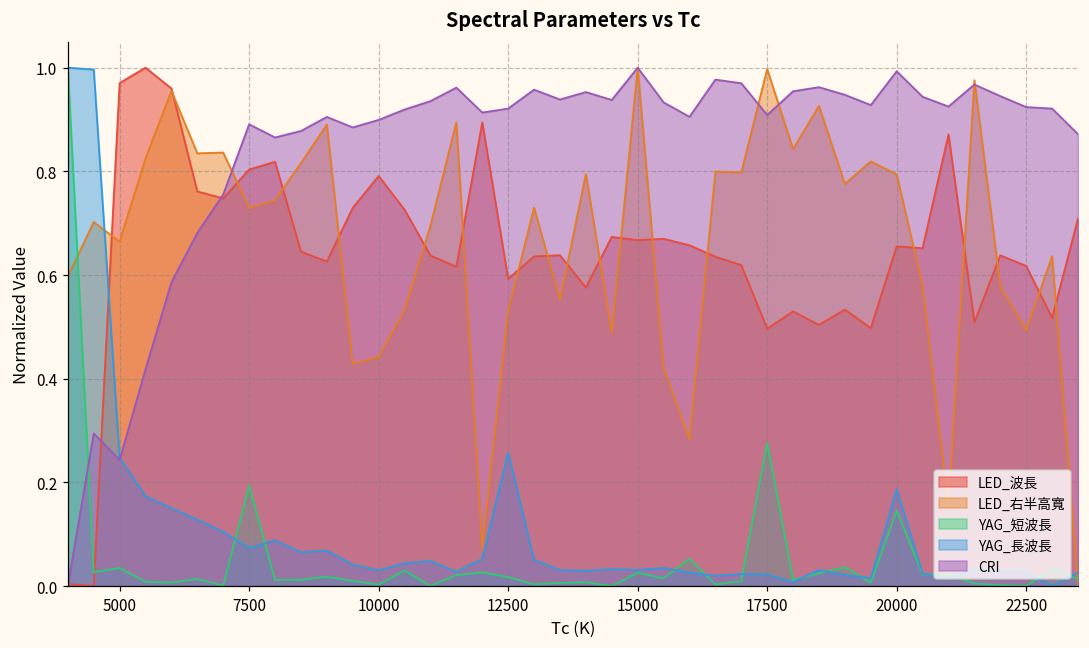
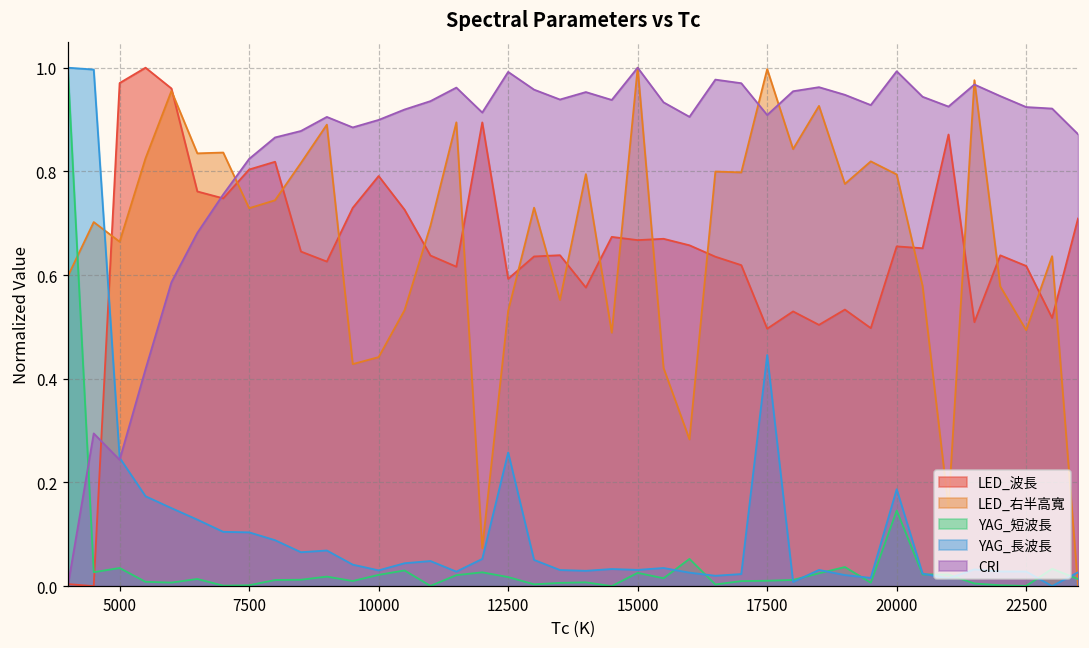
YAG_短波長, 7500: 0.19 -> 0.00
YAG_長波長, 7500: 0.07 -> 0.10
CRI, 7500: 0.89 -> 0.82
YAG_短波長, 10000: 0.00 -> 0.02
CRI, 12500: 0.92 -> 0.99
YAG_短波長, 17500: 0.28 -> 0.01
YAG_長波長, 17500: 0.02 -> 0.45
